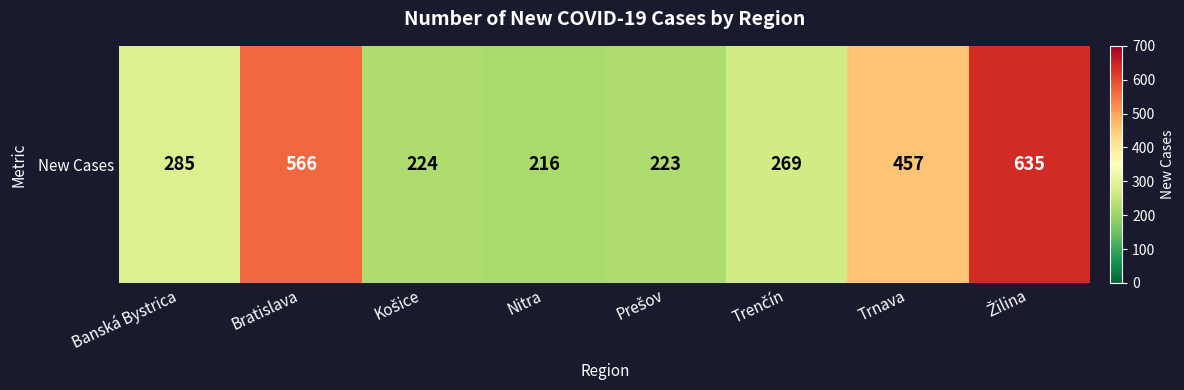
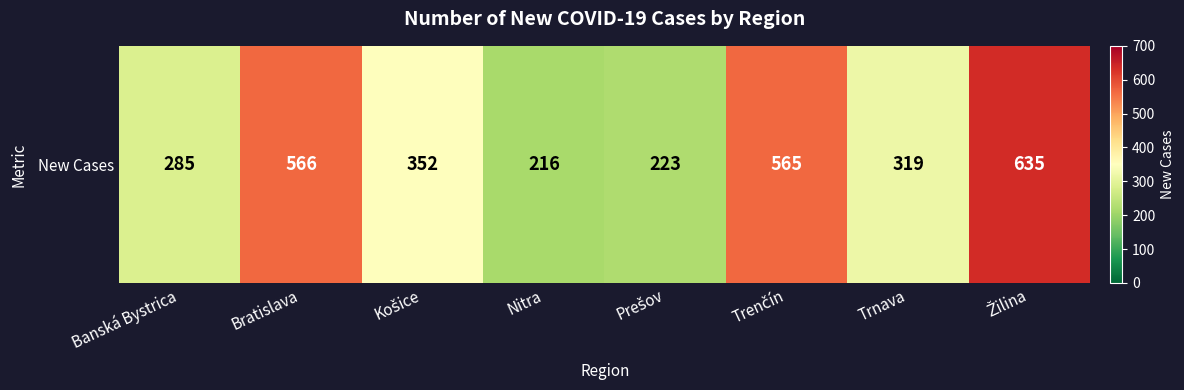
New Cases, Košice: 224 -> 352
New Cases, Trenčín: 269 -> 565
New Cases, Trnava: 457 -> 319
